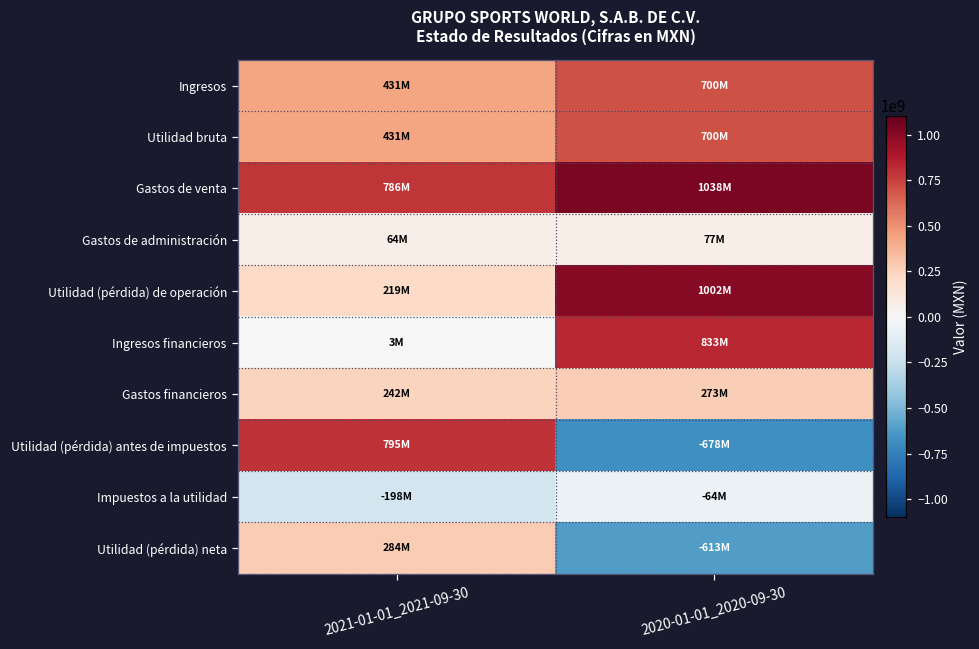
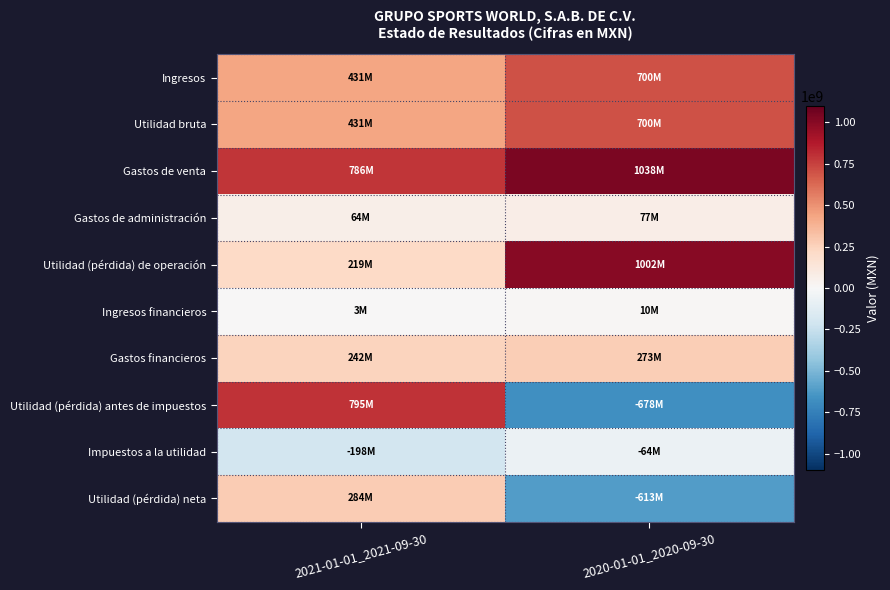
Ingresos financieros, 2020-01-01_2020-09-30: 833M -> 10M
